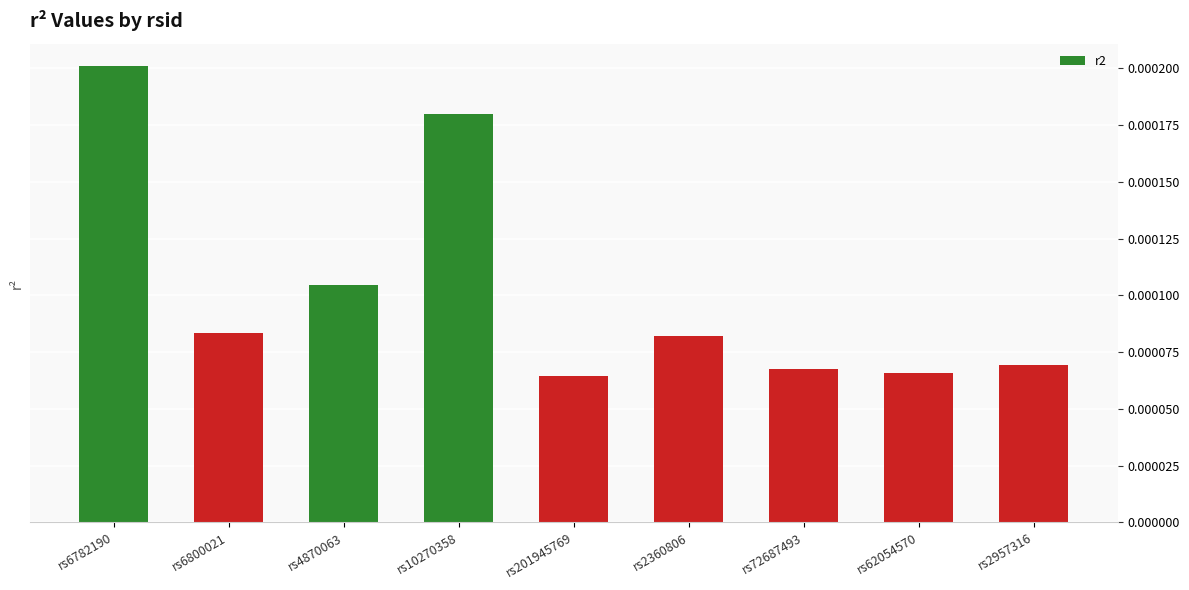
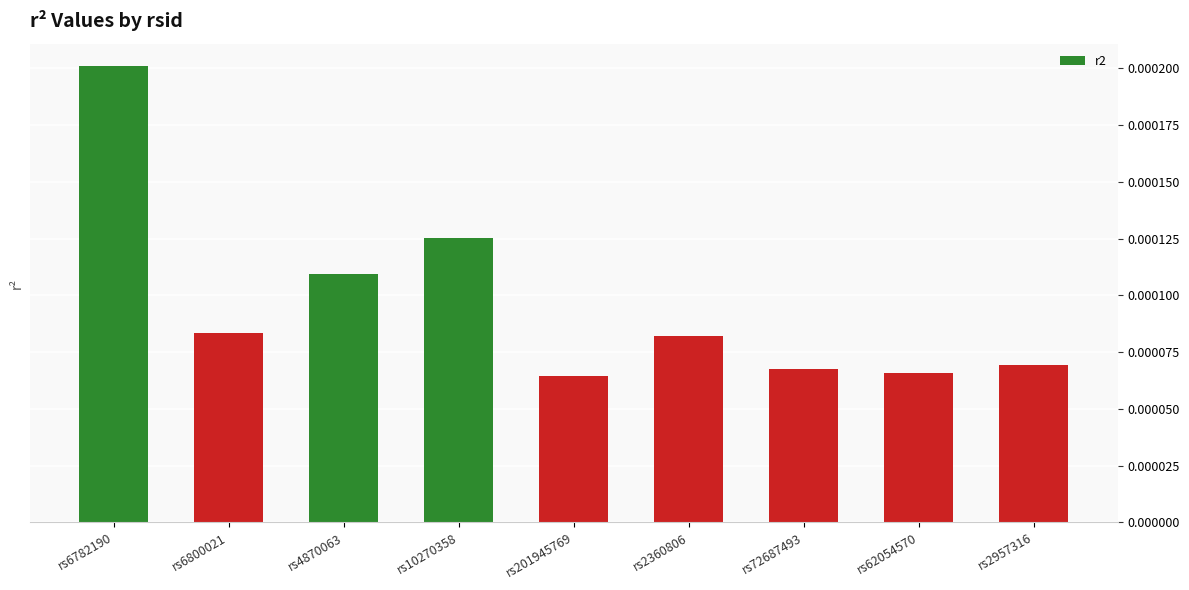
rs4870063: 0.000104 -> 0.000109
rs10270358: 0.000180 -> 0.000125
